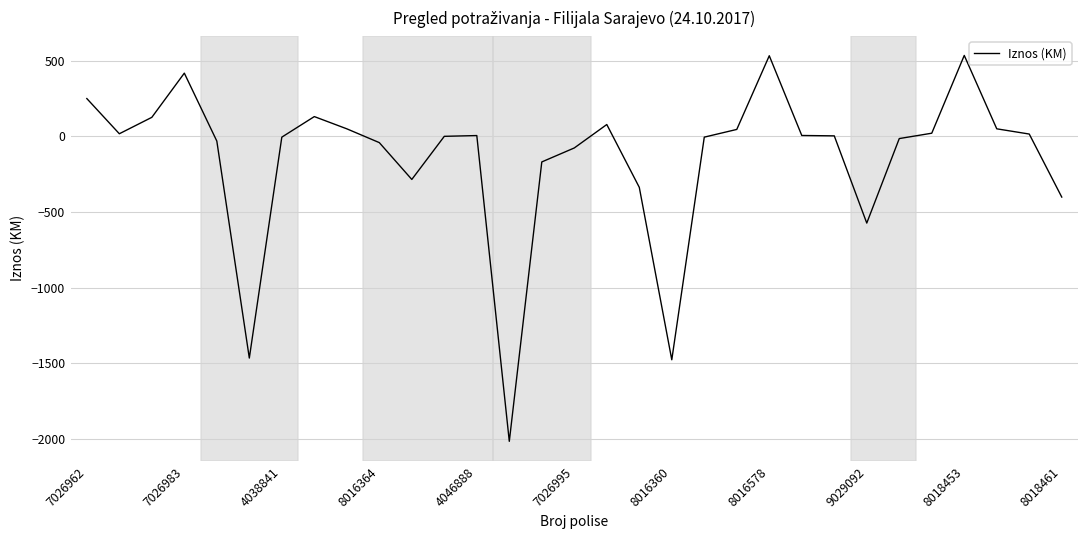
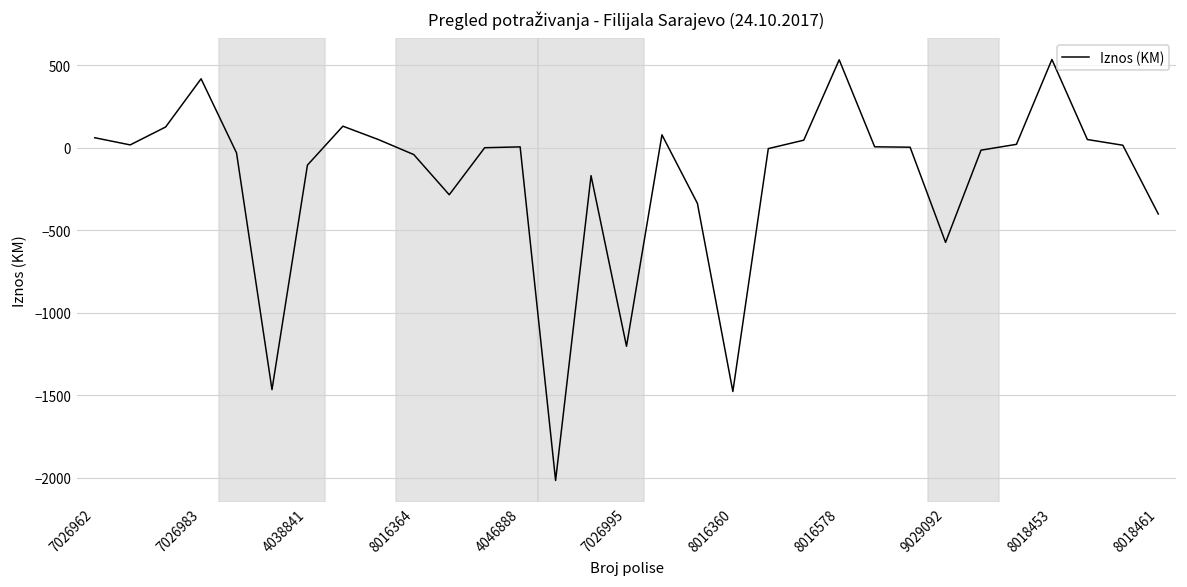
7026962: 250 -> 60
4038841: -10 -> -110
7026995: -80 -> -1200
